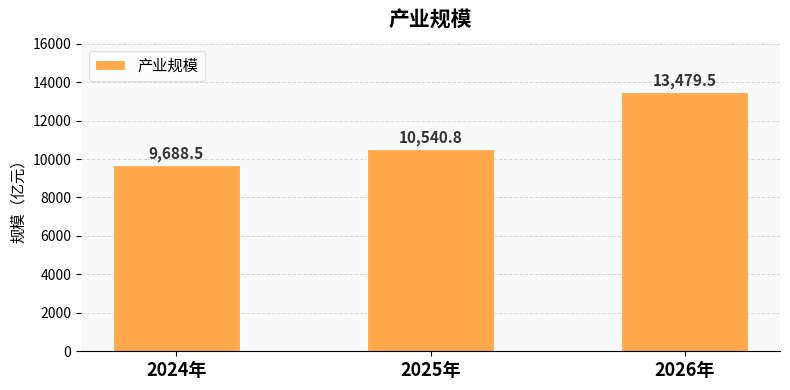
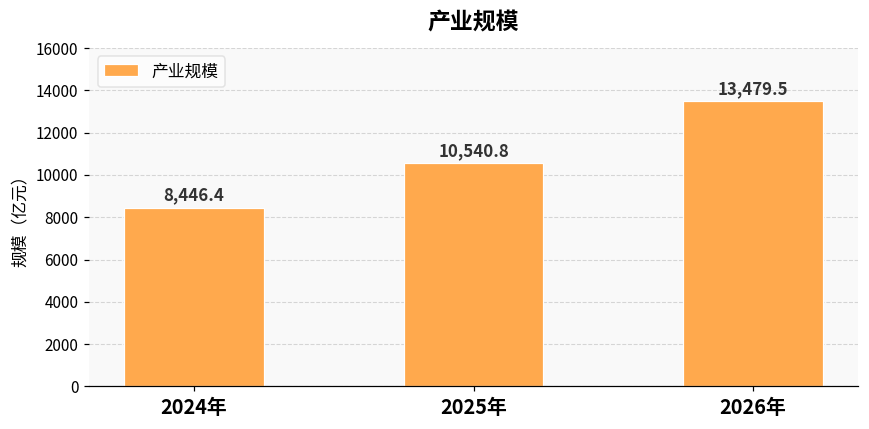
2024年: 9,688.5 -> 8,446.4
